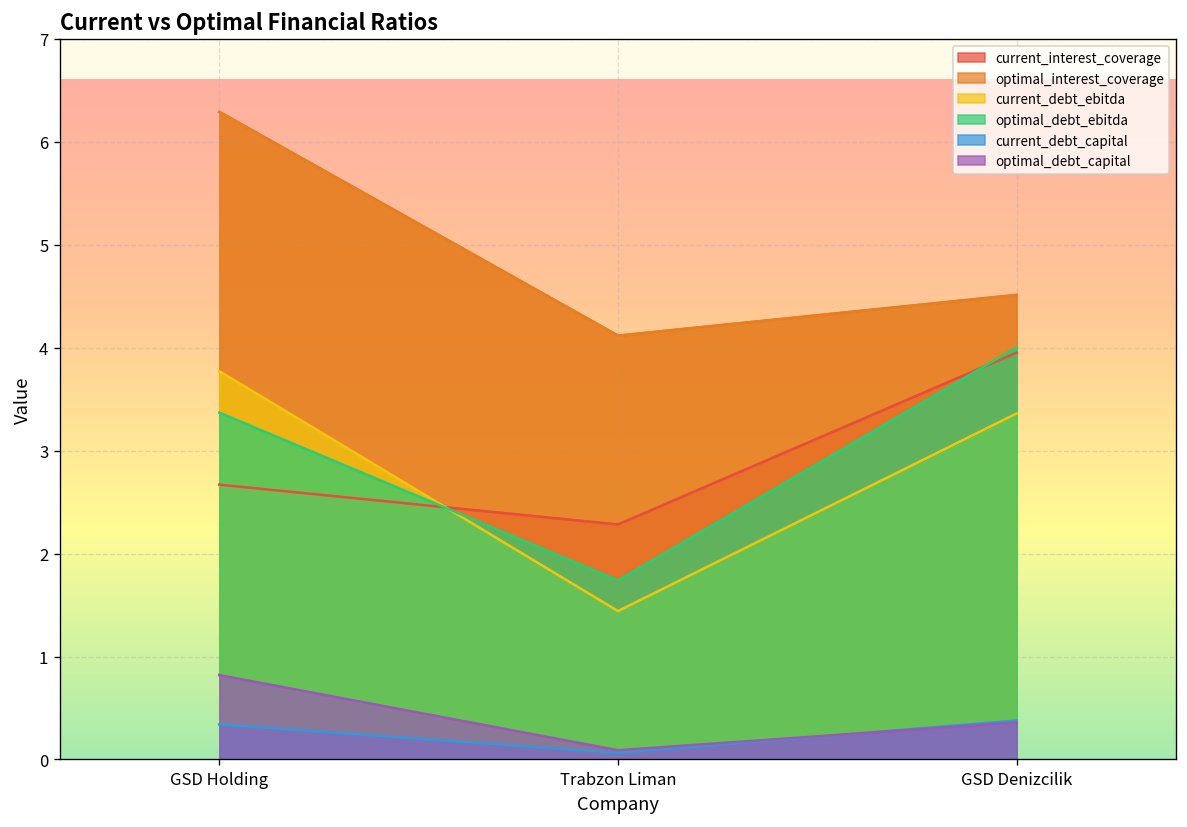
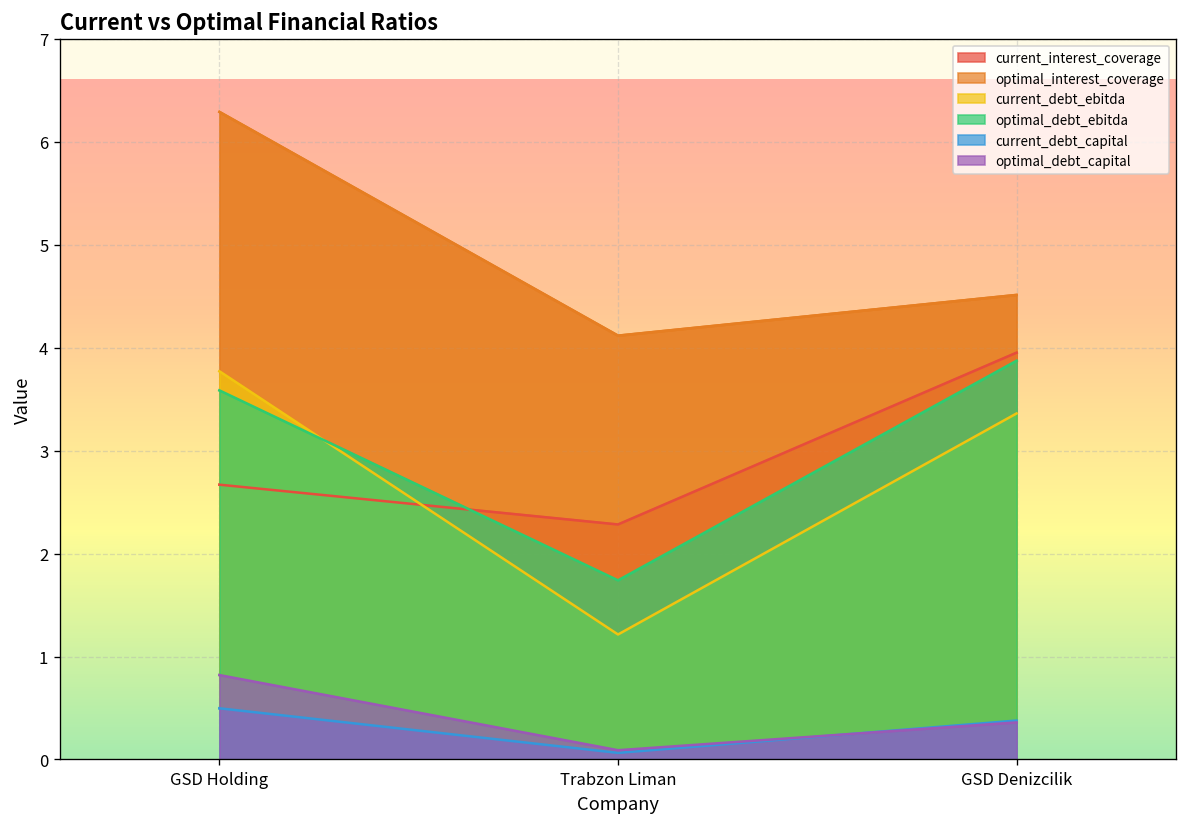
optimal_debt_ebitda, GSD Holding: 3.4 -> 3.6
current_debt_capital, GSD Holding: 0.3 -> 0.5
current_debt_ebitda, Trabzon Liman: 1.4 -> 1.2
optimal_debt_ebitda, GSD Denizcilik: 4.0 -> 3.9
